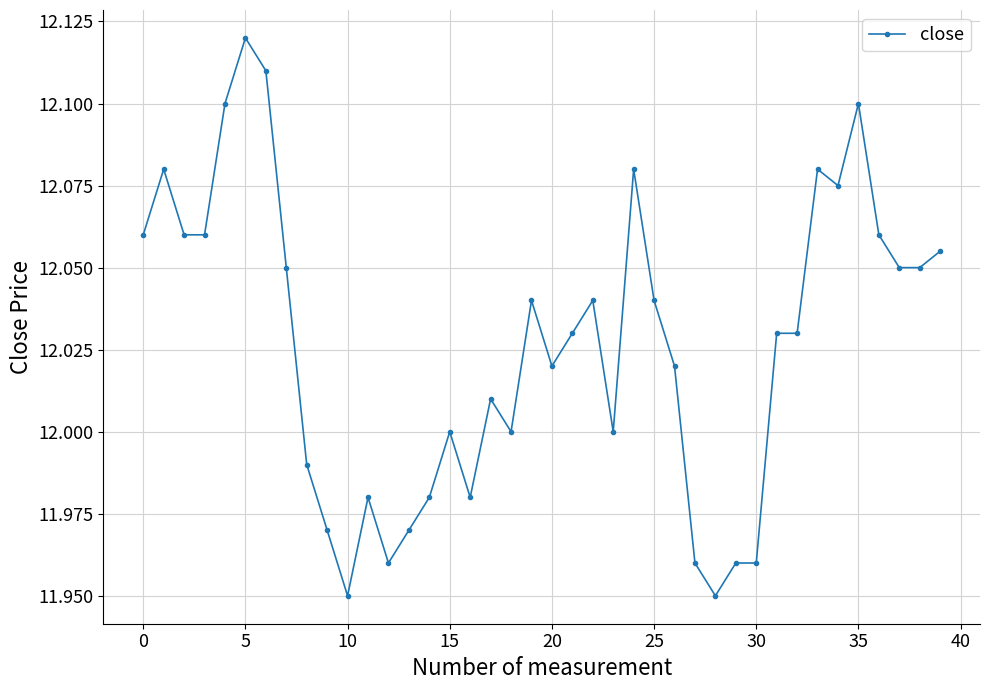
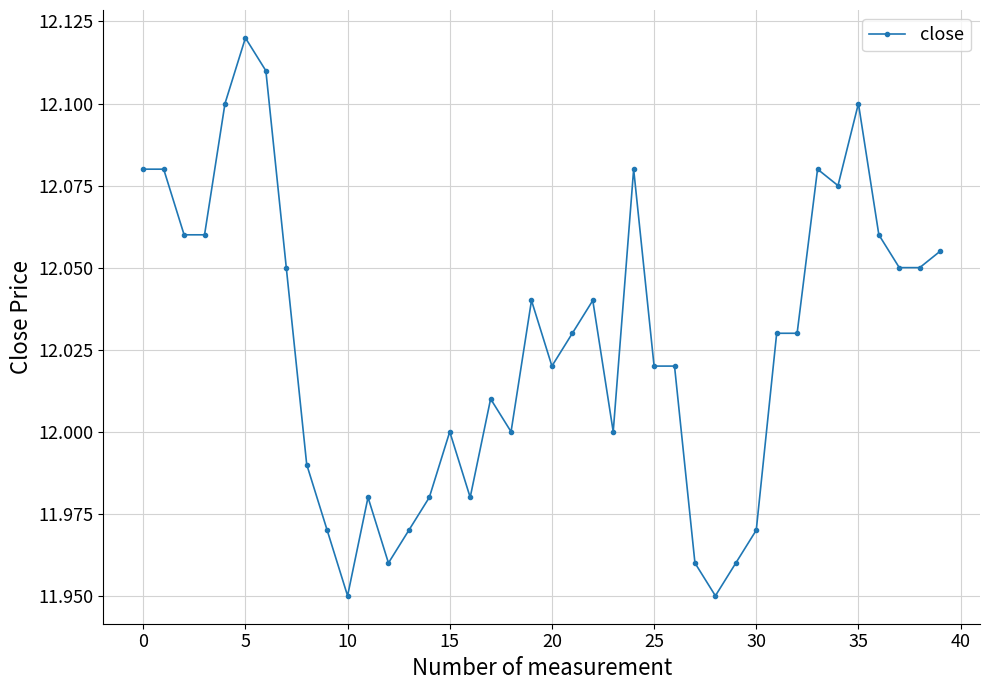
0: 12.06 -> 12.08
25: 12.04 -> 12.02
30: 11.96 -> 11.97
